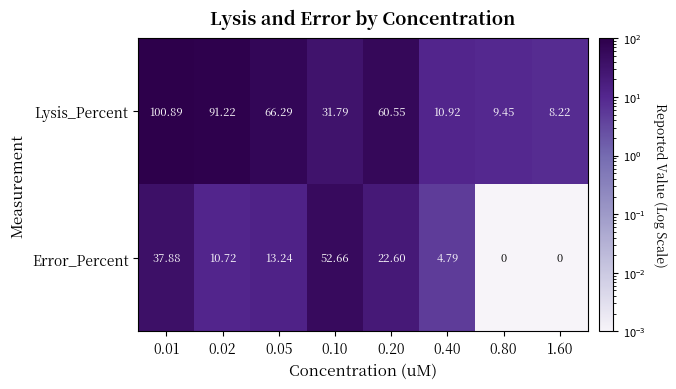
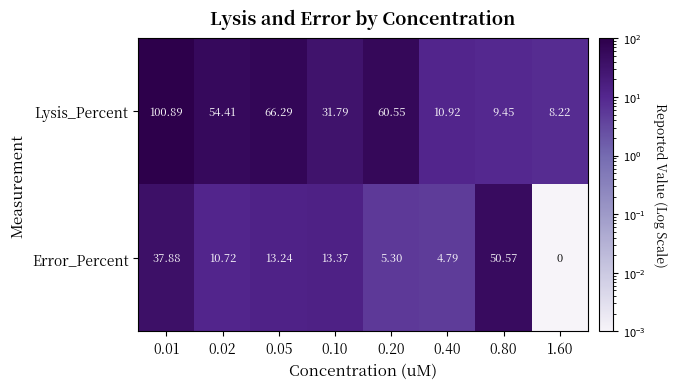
Lysis_Percent, 0.02: 91.22 -> 54.41
Error_Percent, 0.10: 52.66 -> 13.37
Error_Percent, 0.20: 22.60 -> 5.30
Error_Percent, 0.80: 0 -> 50.57
